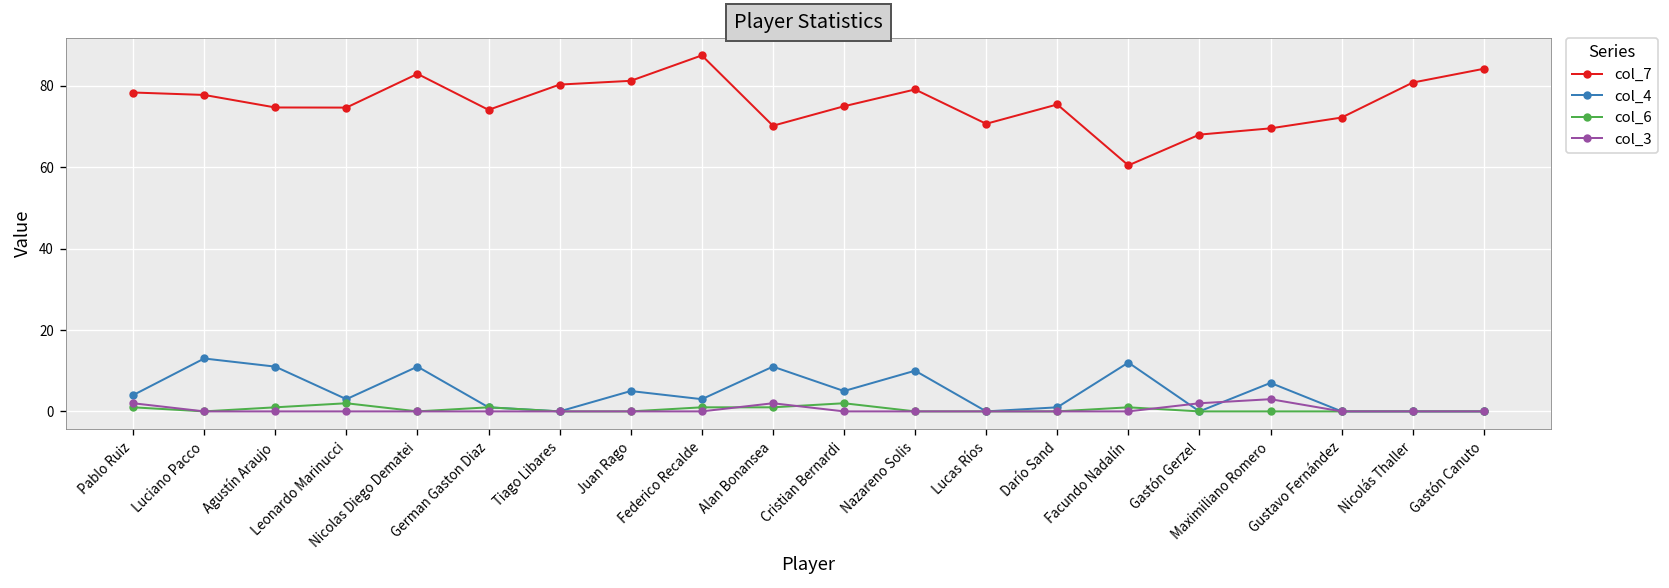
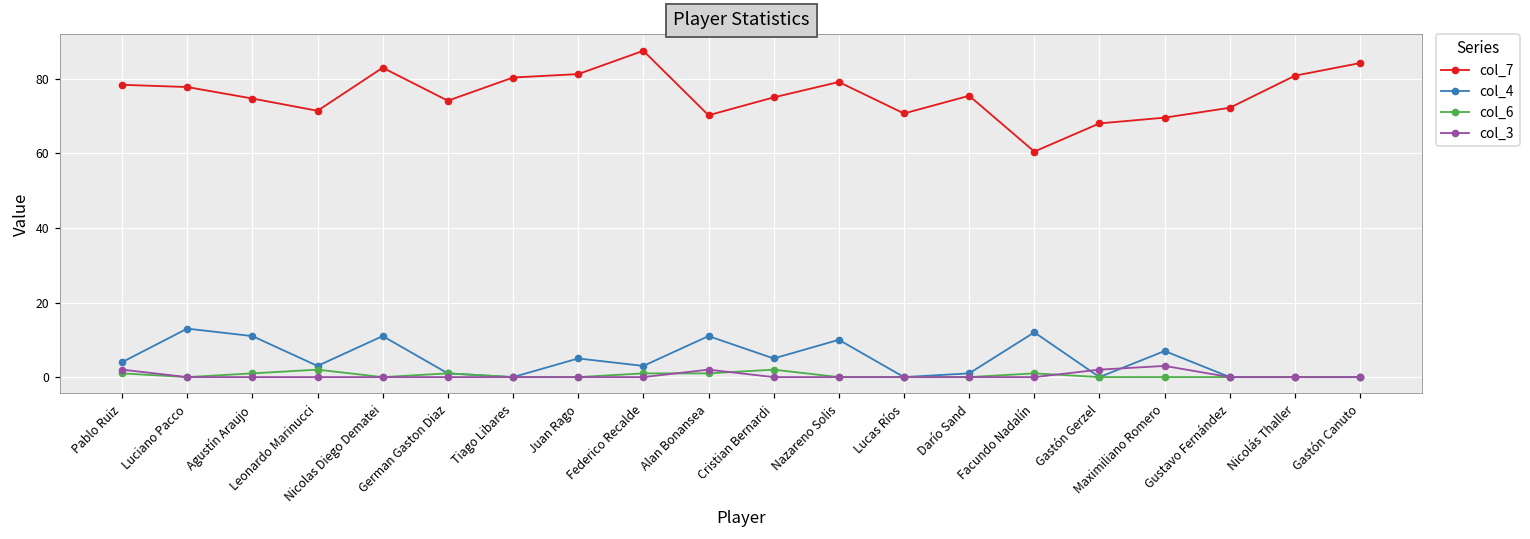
col_7, Leonardo Marinucci: 75 -> 71
